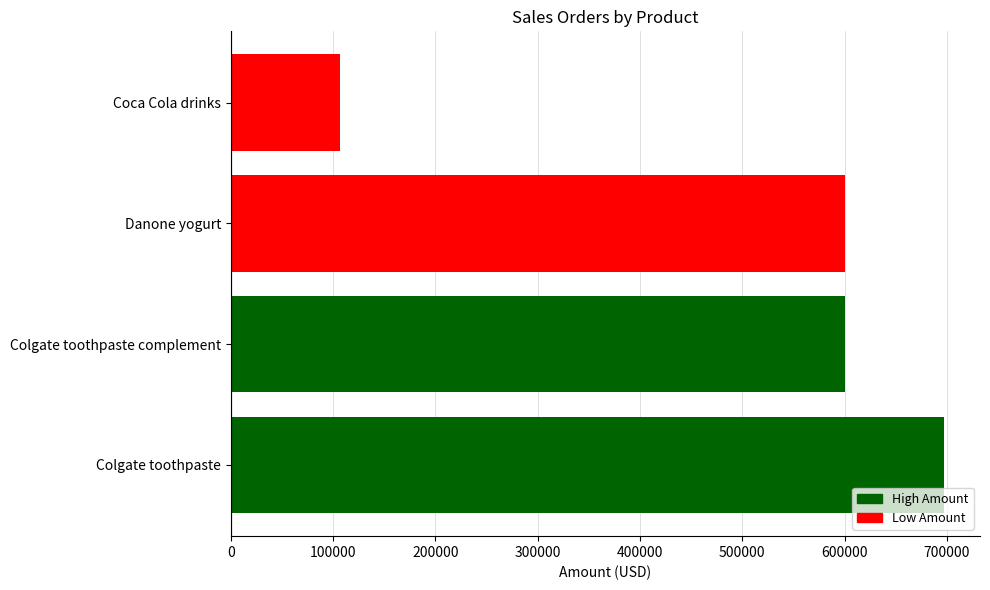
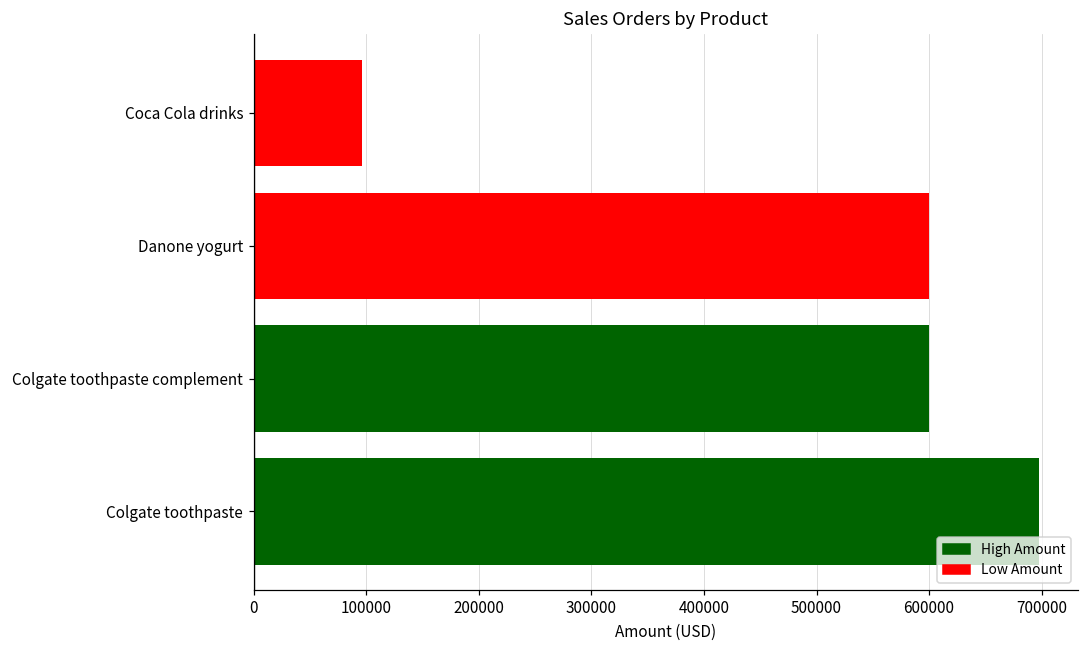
Coca Cola drinks: 107000 -> 96000
